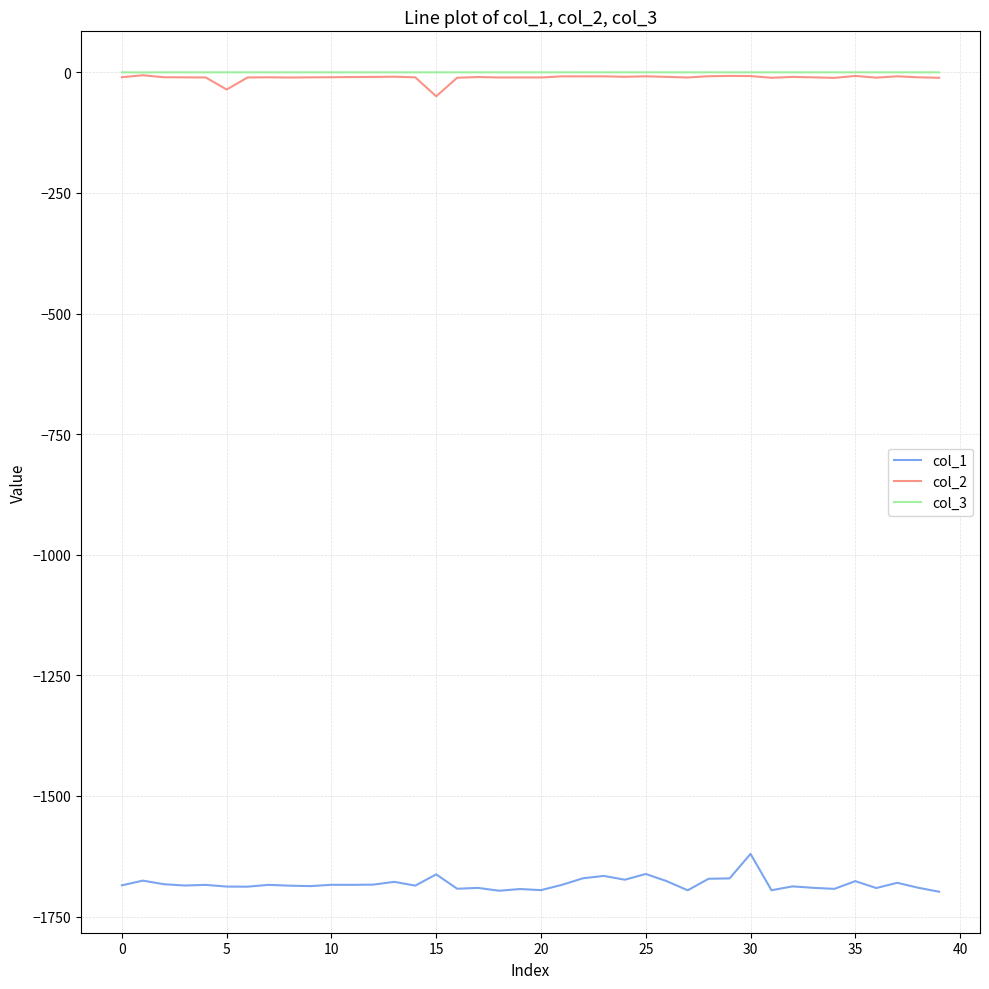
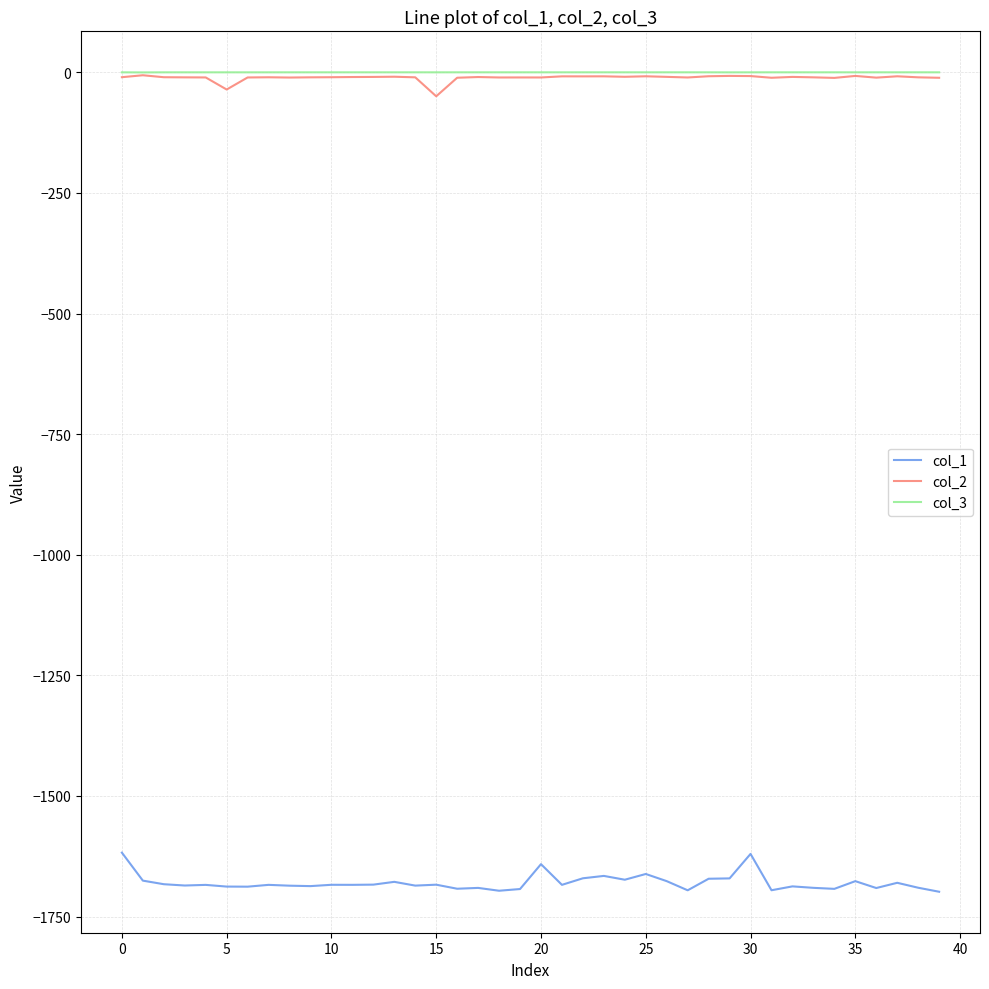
col_1, 0: -1690 -> -1620
col_1, 15: -1660 -> -1680
col_1, 20: -1700 -> -1640
